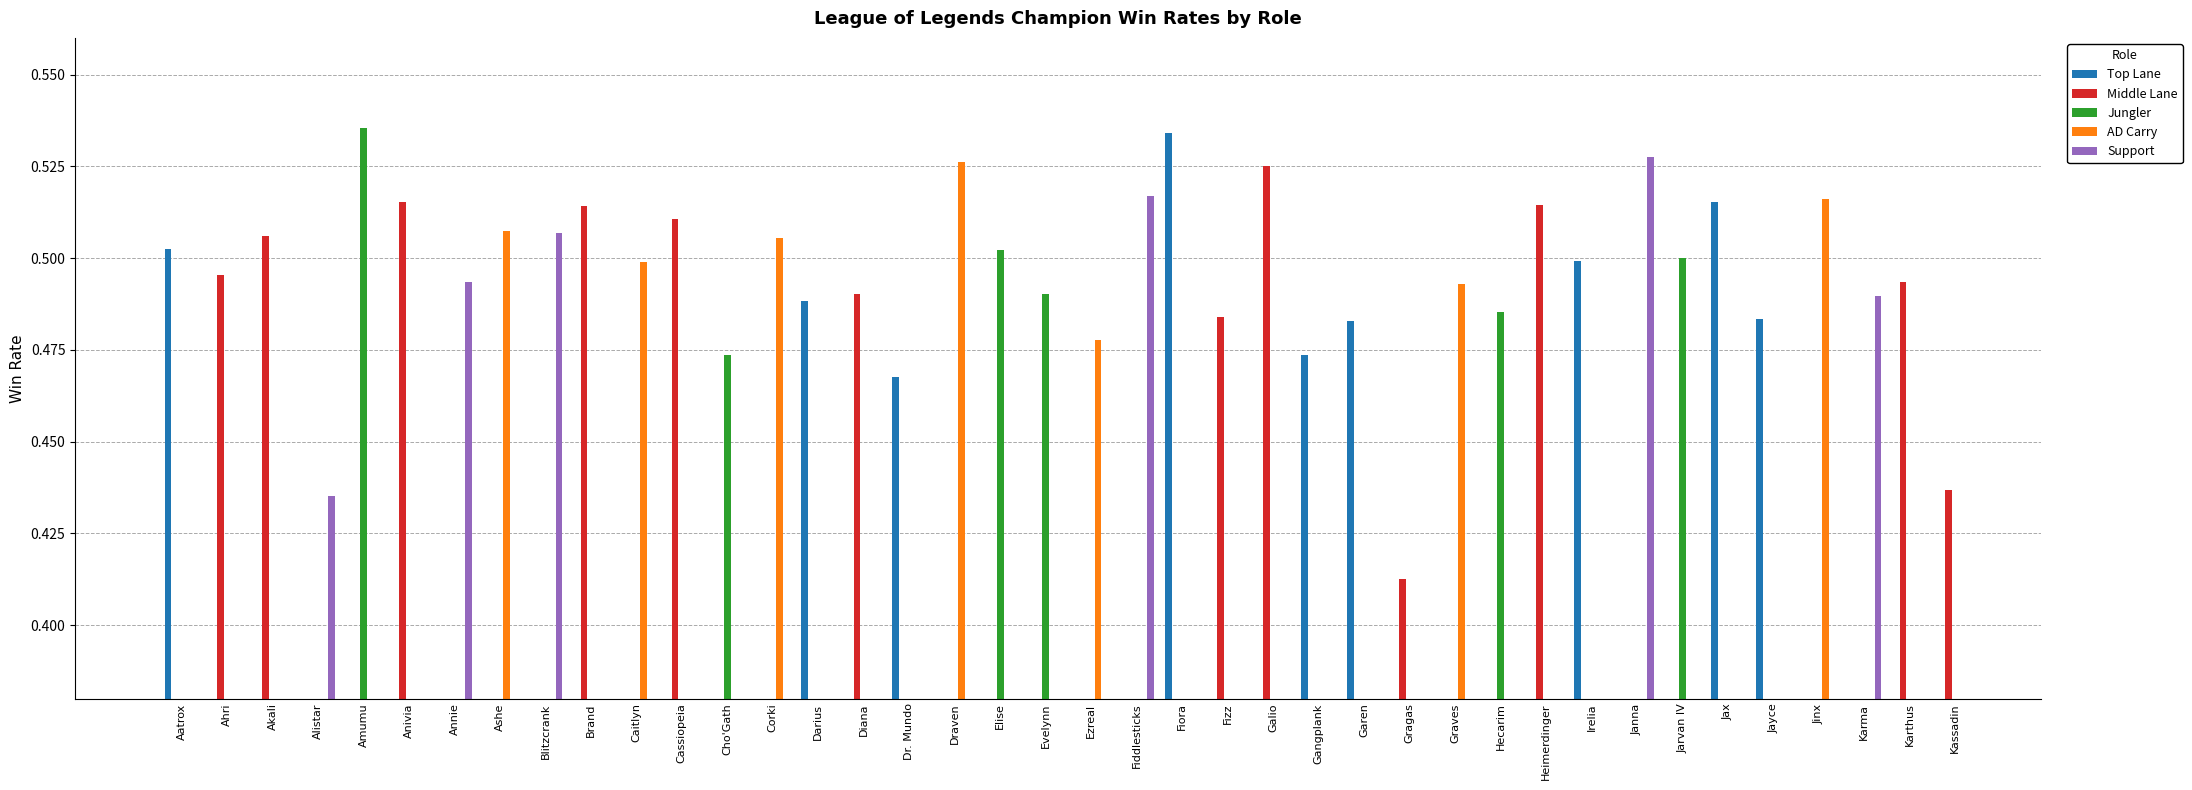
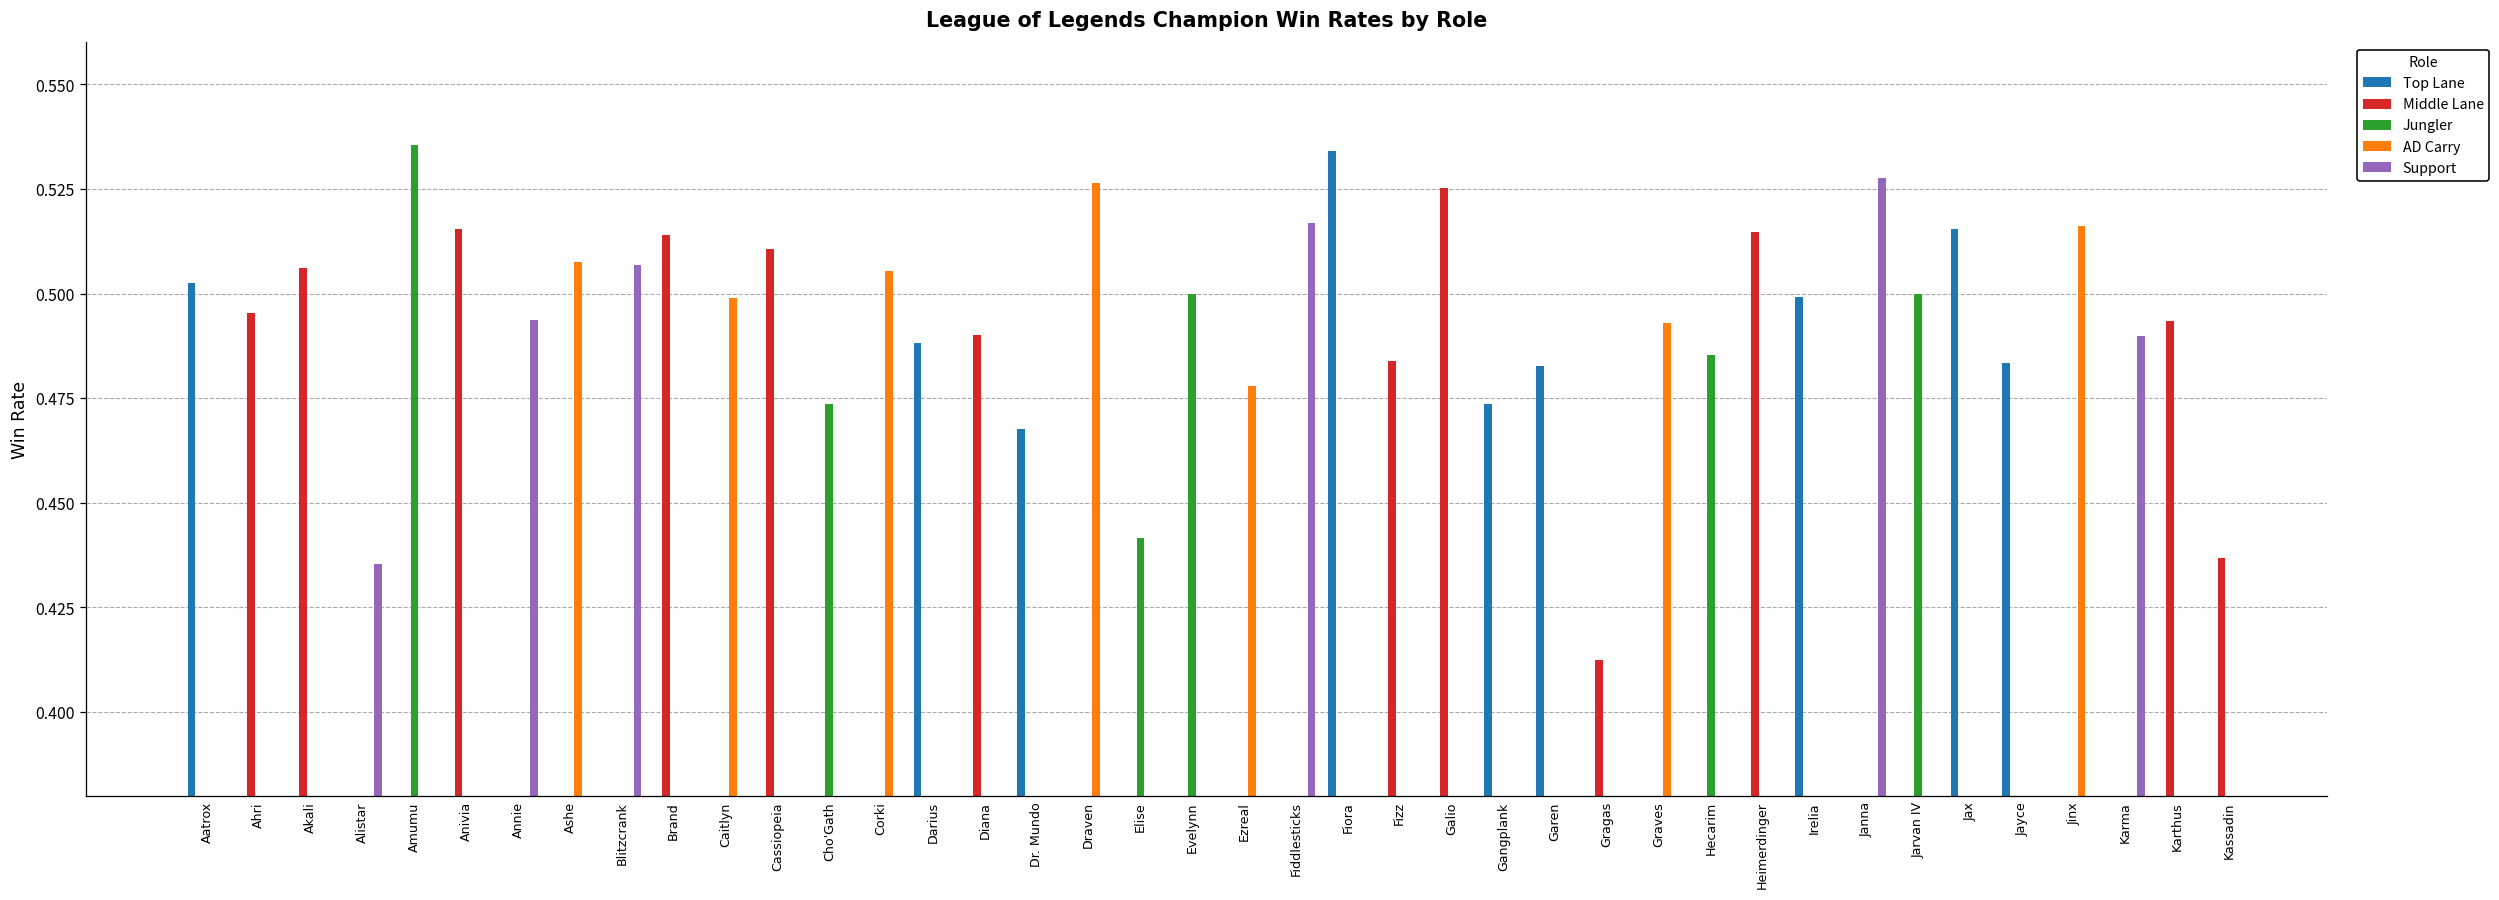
Jungler, Elise: 0.502 -> 0.442
Jungler, Evelynn: 0.490 -> 0.500
